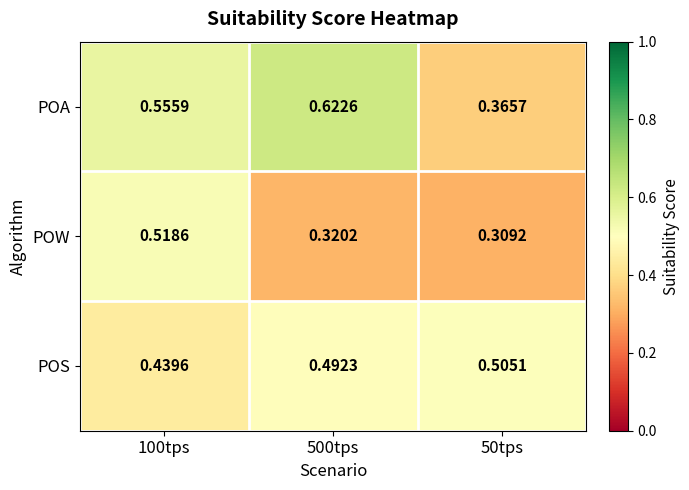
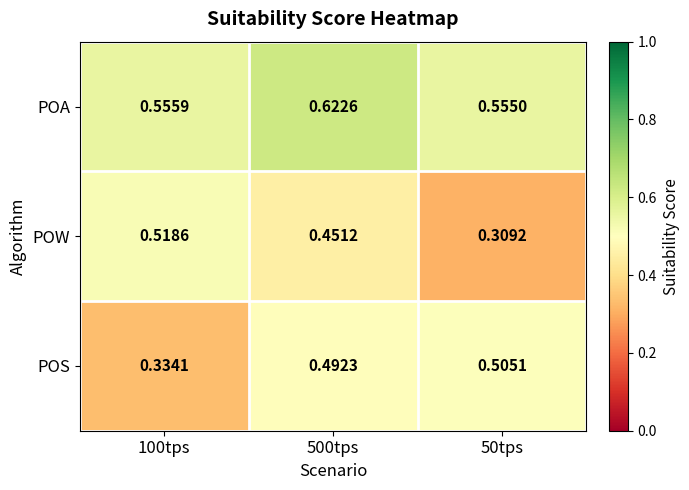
POA, 50tps: 0.3657 -> 0.5550
POW, 500tps: 0.3202 -> 0.4512
POS, 100tps: 0.4396 -> 0.3341
